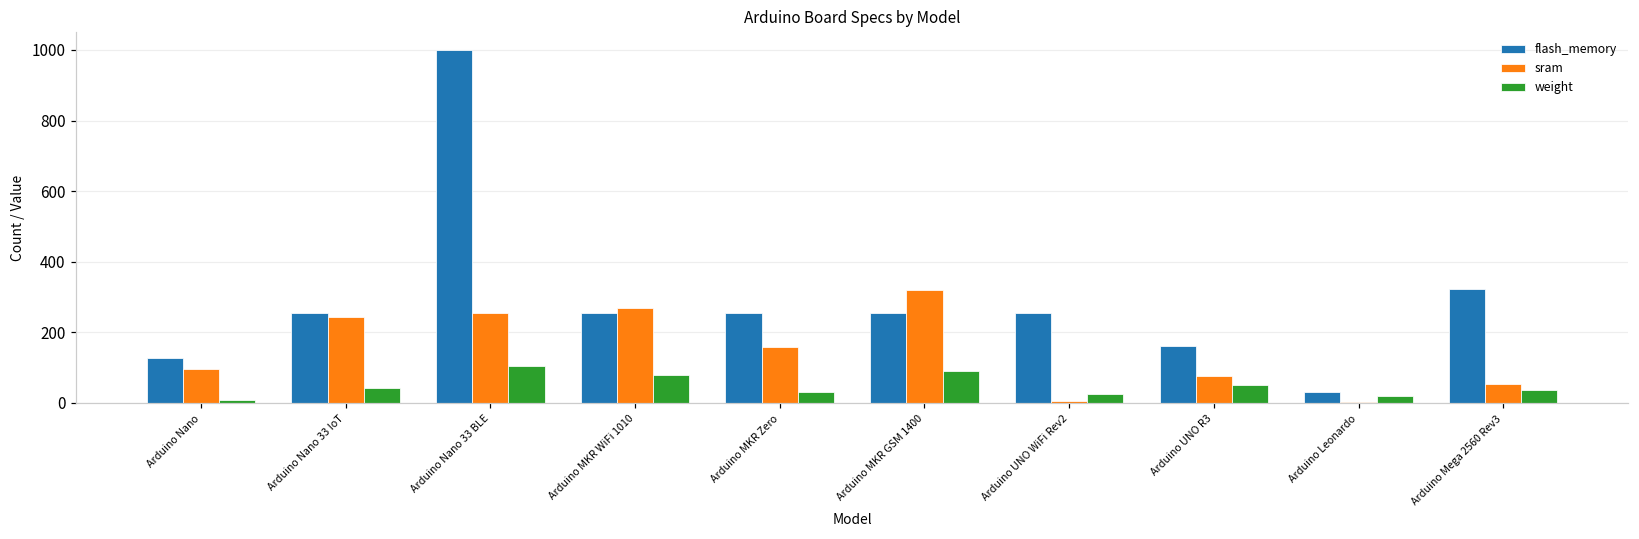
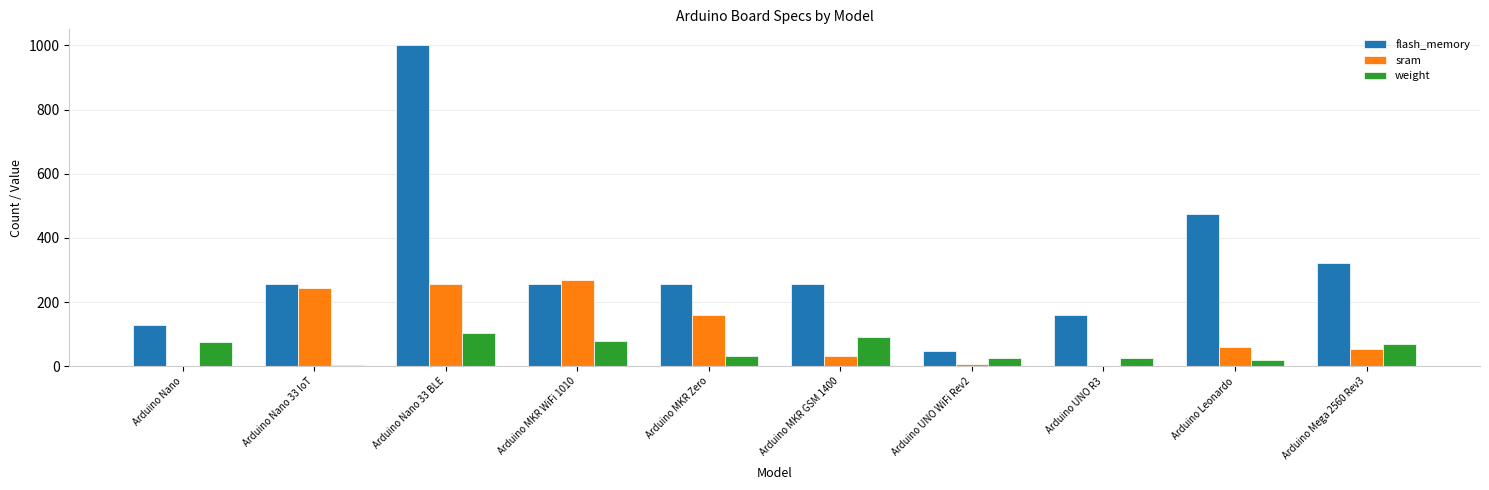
sram, Arduino Nano: 100 -> 0
weight, Arduino Nano: 10 -> 80
weight, Arduino Nano 33 IoT: 40 -> 10
sram, Arduino MKR GSM 1400: 320 -> 30
flash_memory, Arduino UNO WiFi Rev2: 260 -> 50
sram, Arduino UNO R3: 80 -> 0
weight, Arduino UNO R3: 50 -> 30
flash_memory, Arduino Leonardo: 30 -> 470
sram, Arduino Leonardo: 0 -> 60
weight, Arduino Mega 2560 Rev3: 40 -> 70
